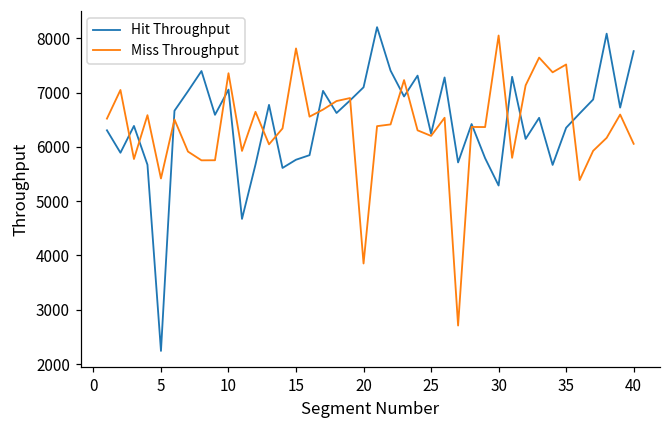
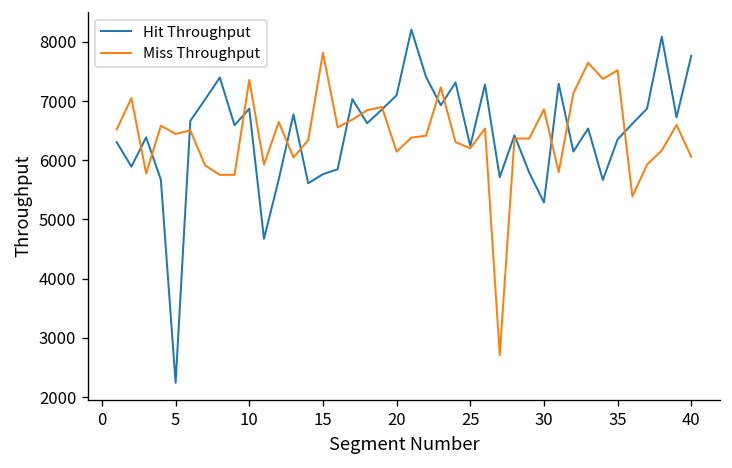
Miss Throughput, 5: 5400 -> 6400
Hit Throughput, 10: 7100 -> 6900
Miss Throughput, 20: 3900 -> 6100
Miss Throughput, 30: 8100 -> 6900
